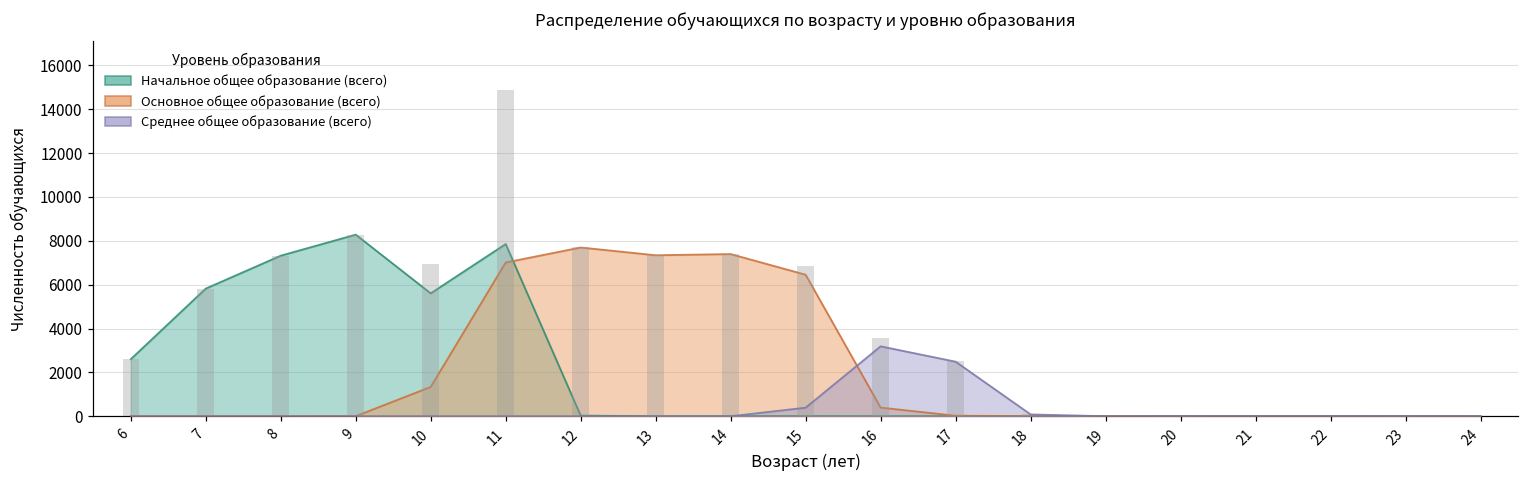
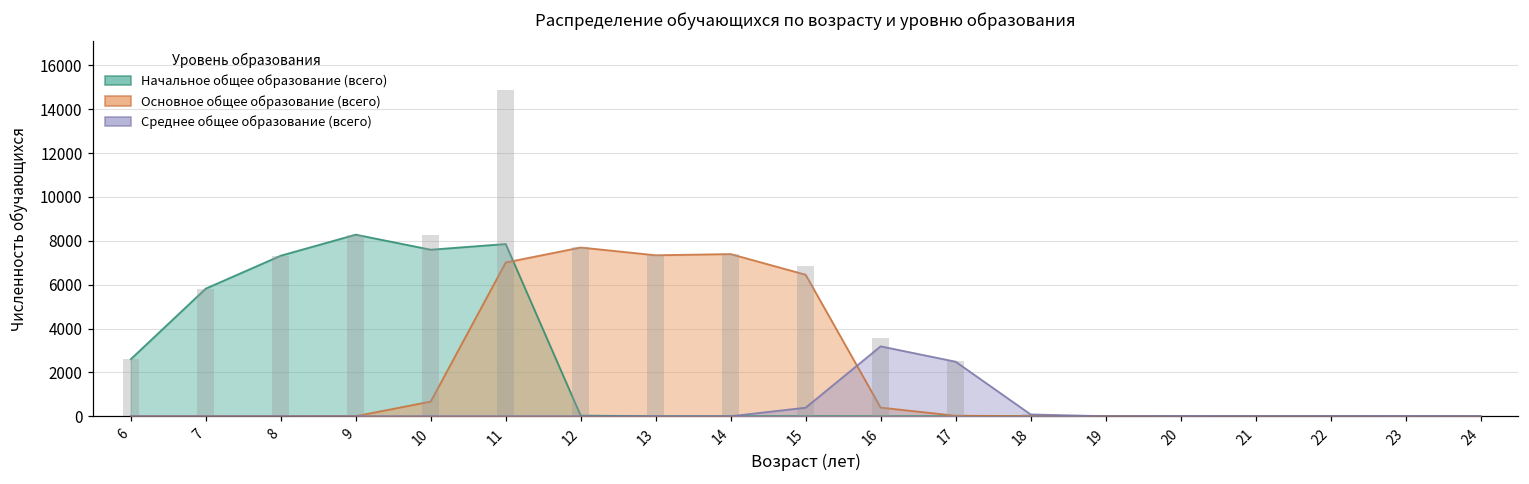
Начальное общее образование (всего), 10: 5600 -> 7600
Основное общее образование (всего), 10: 1300 -> 700
